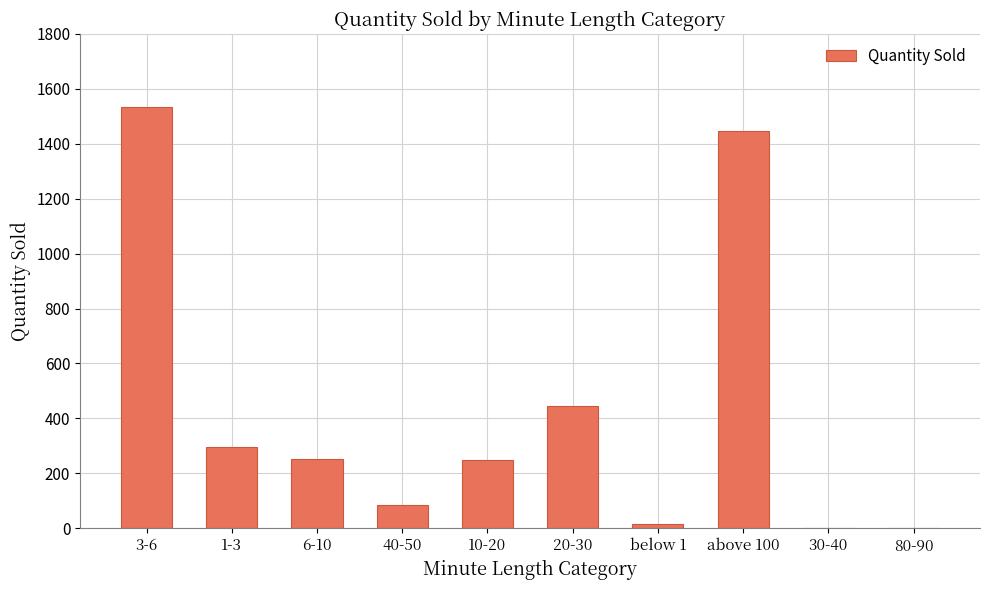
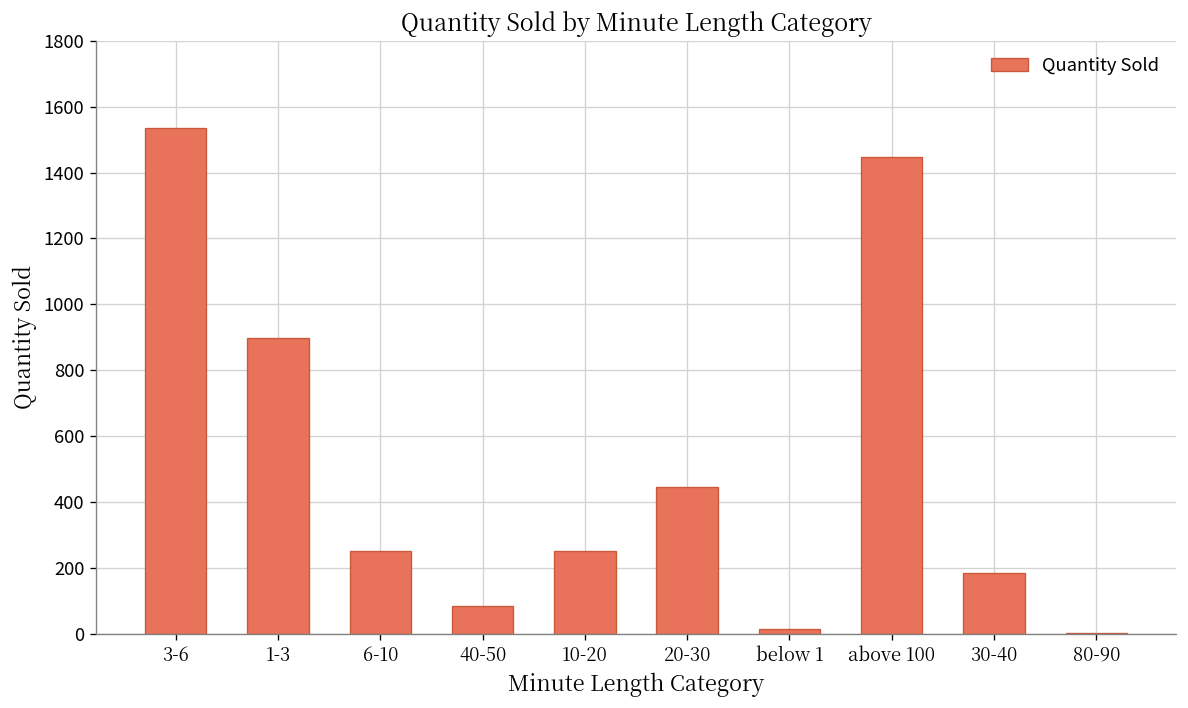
1-3: 300 -> 900
30-40: 0 -> 190
